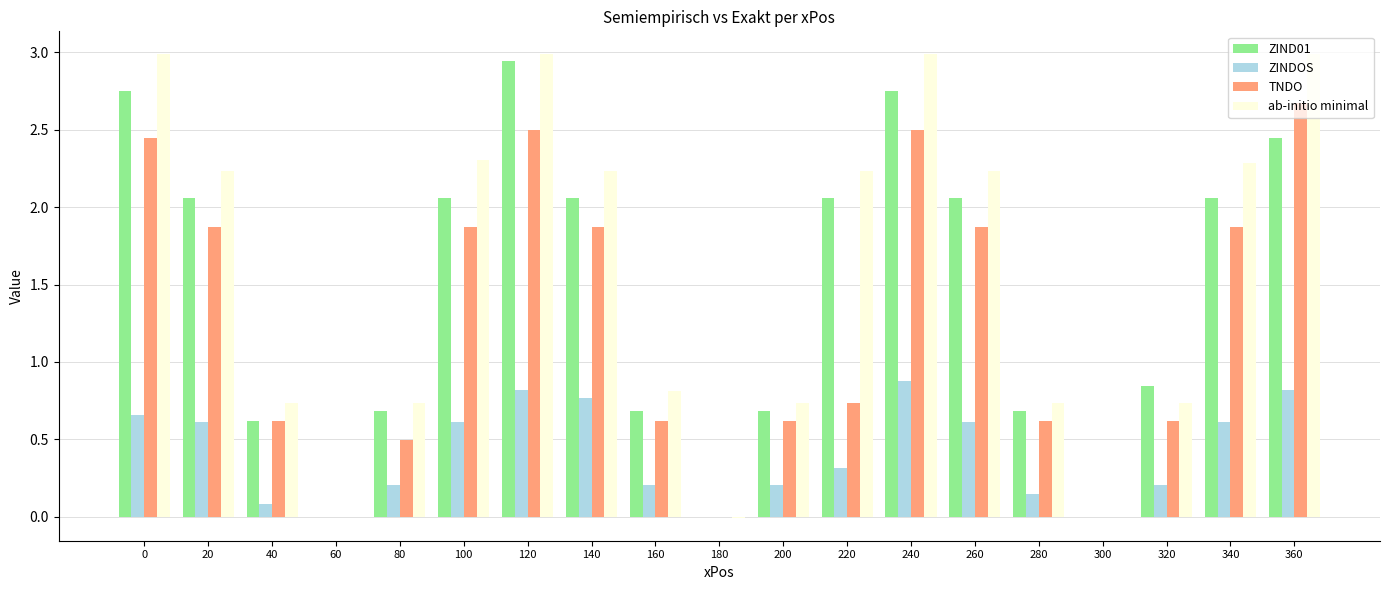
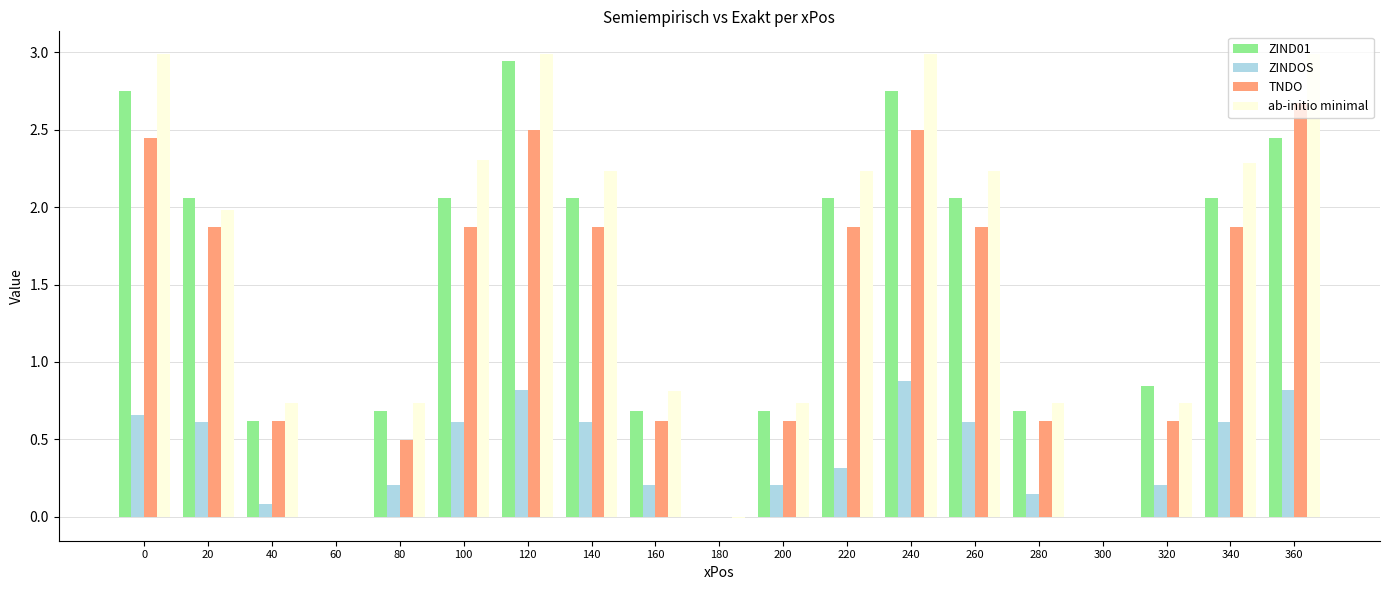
ab-initio minimal, 20: 2.23 -> 1.98
ZINDOS, 140: 0.77 -> 0.61
TNDO, 220: 0.74 -> 1.87
